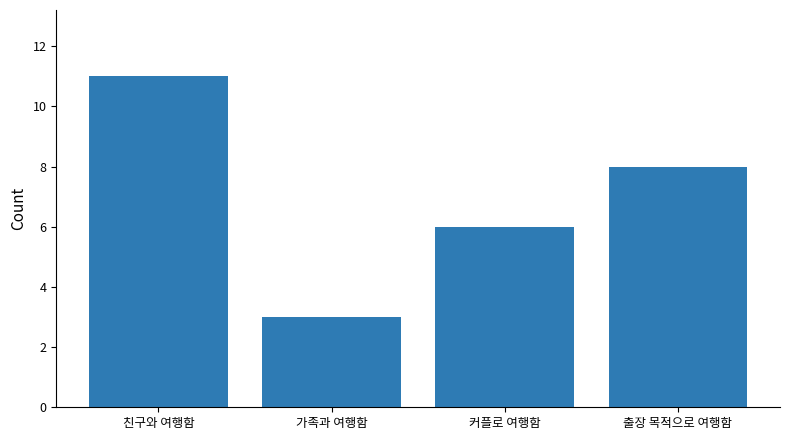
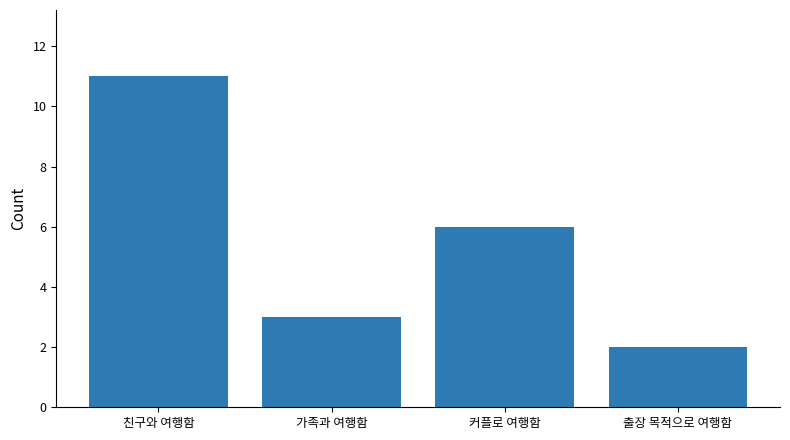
출장 목적으로 여행함: 8 -> 2
